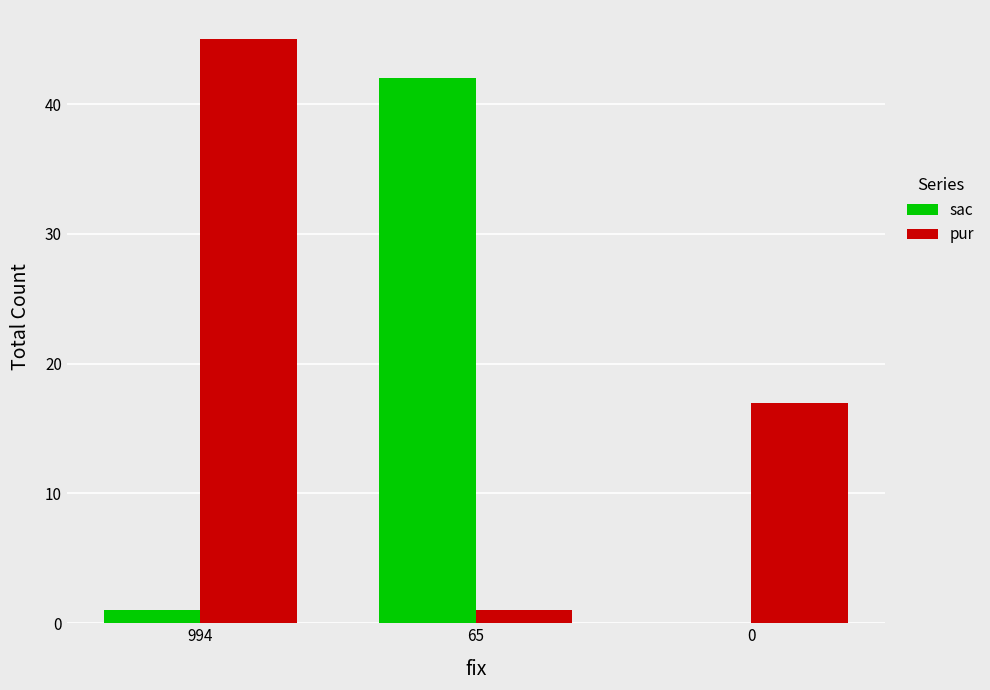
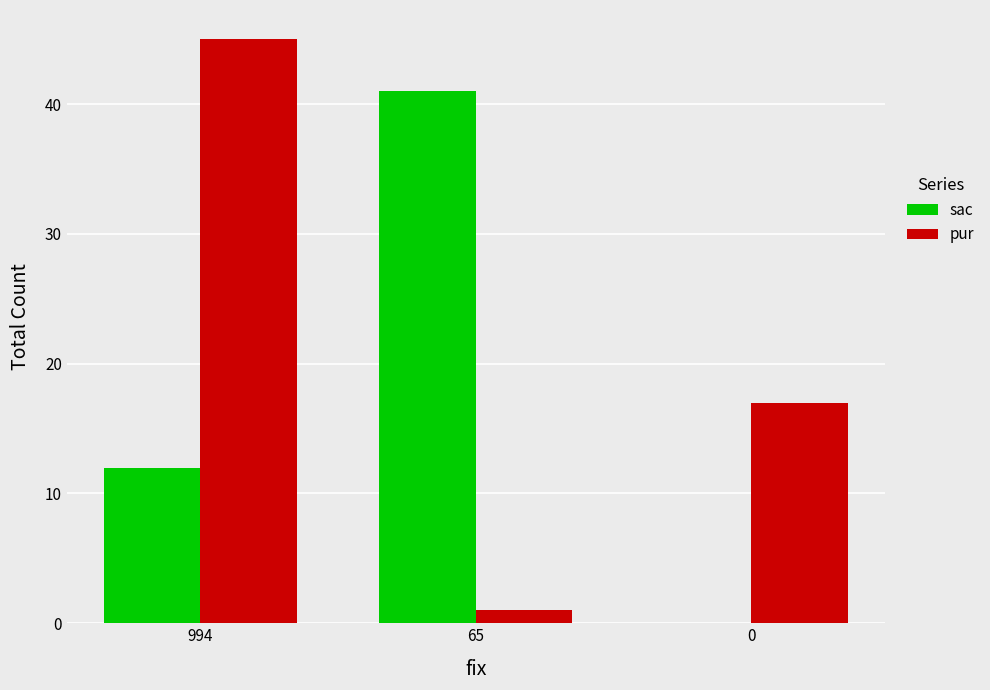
sac, 994: 1 -> 12
sac, 65: 42 -> 41
